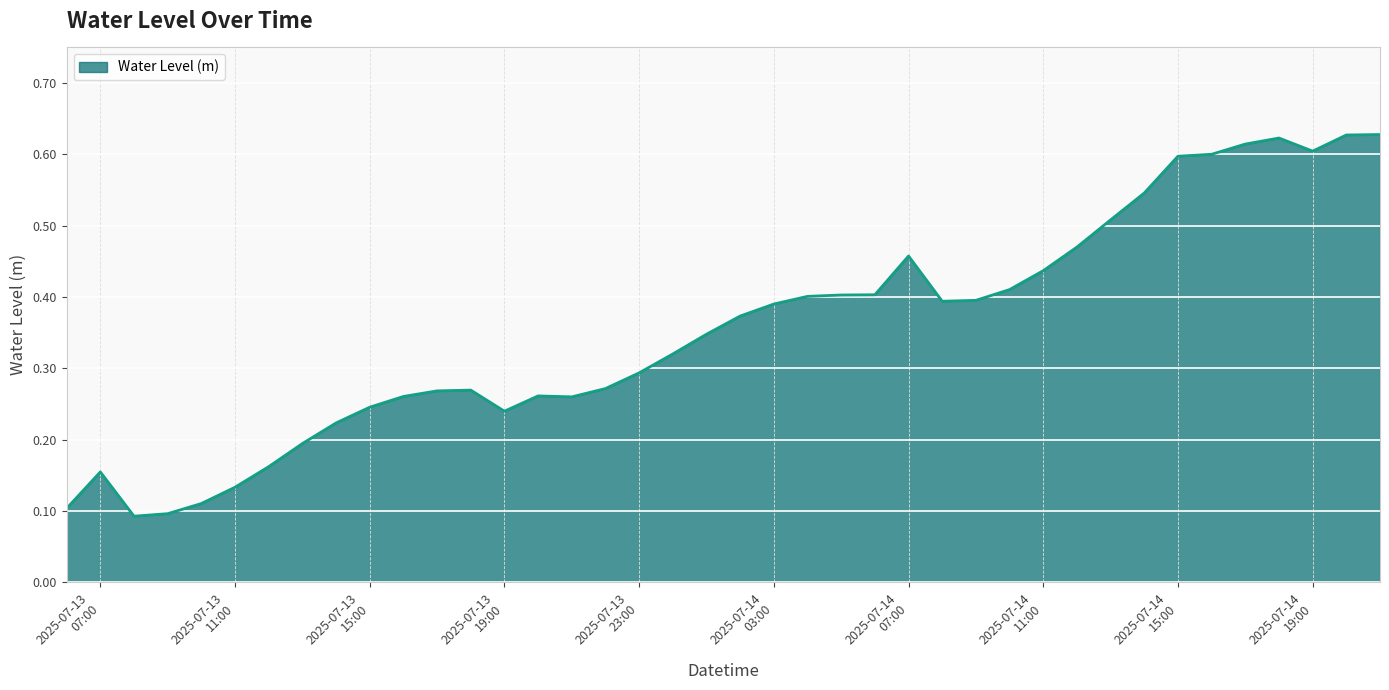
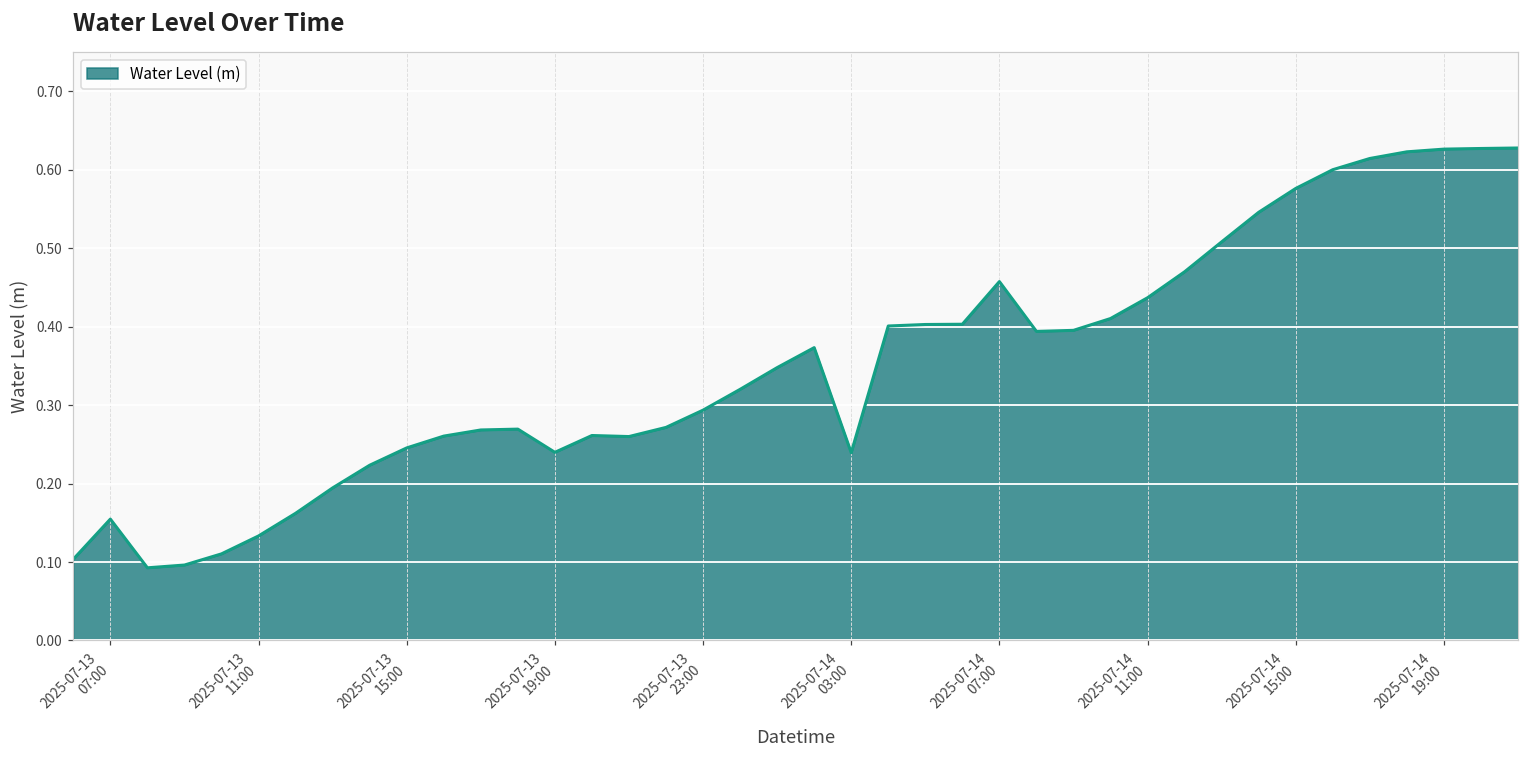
2025-07-14 03:00: 0.39 -> 0.24
2025-07-14 15:00: 0.60 -> 0.58
2025-07-14 19:00: 0.60 -> 0.63
